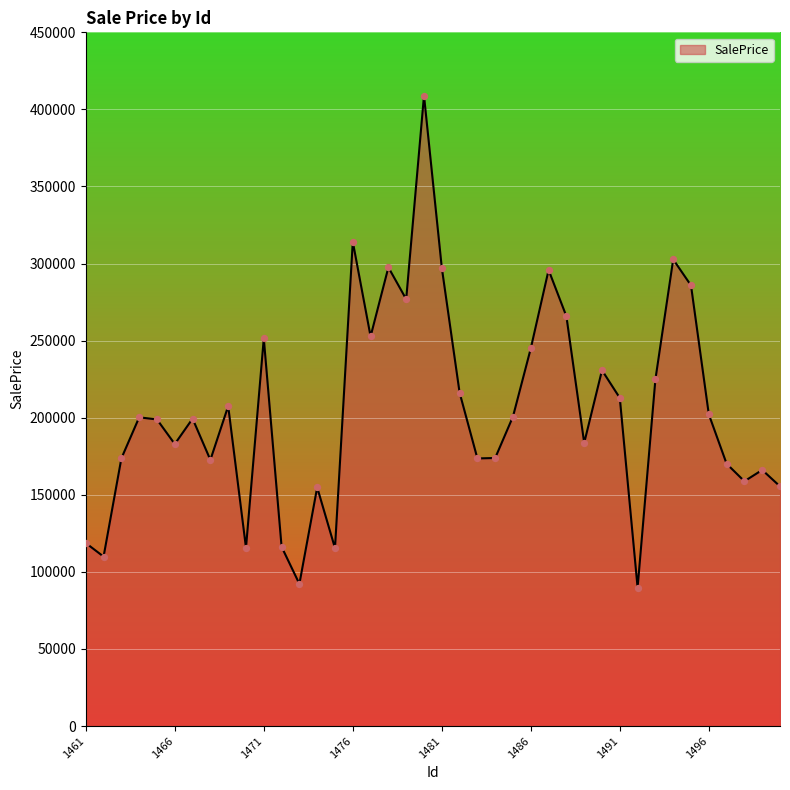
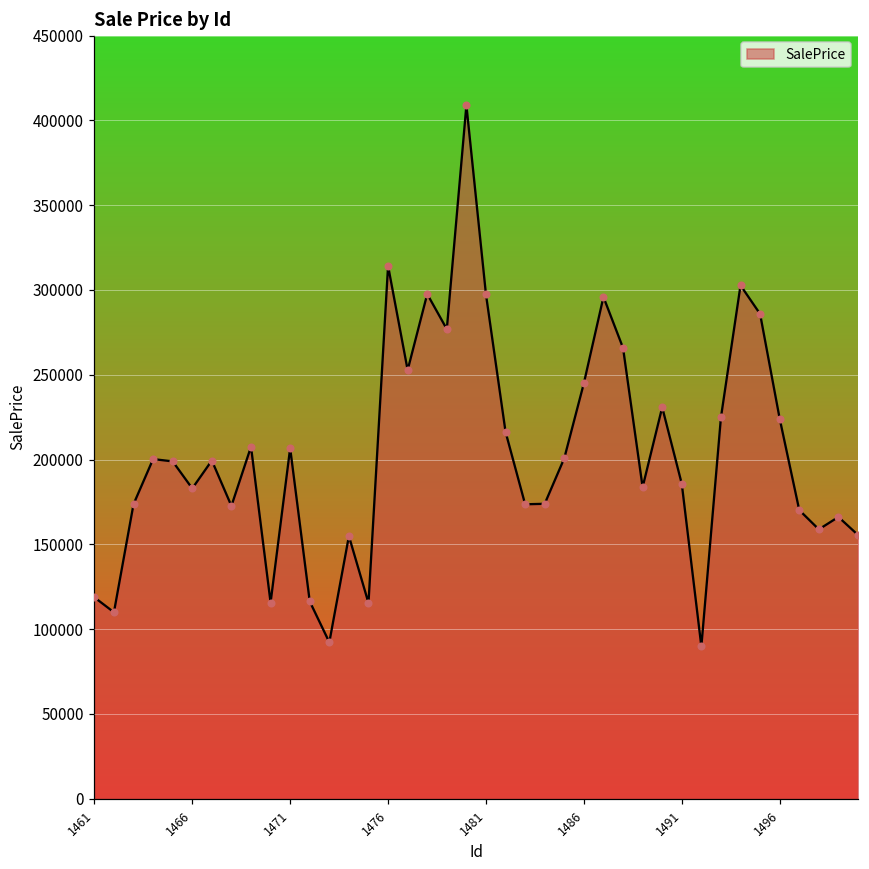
1471: 251000 -> 207000
1491: 213000 -> 186000
1496: 202000 -> 224000
